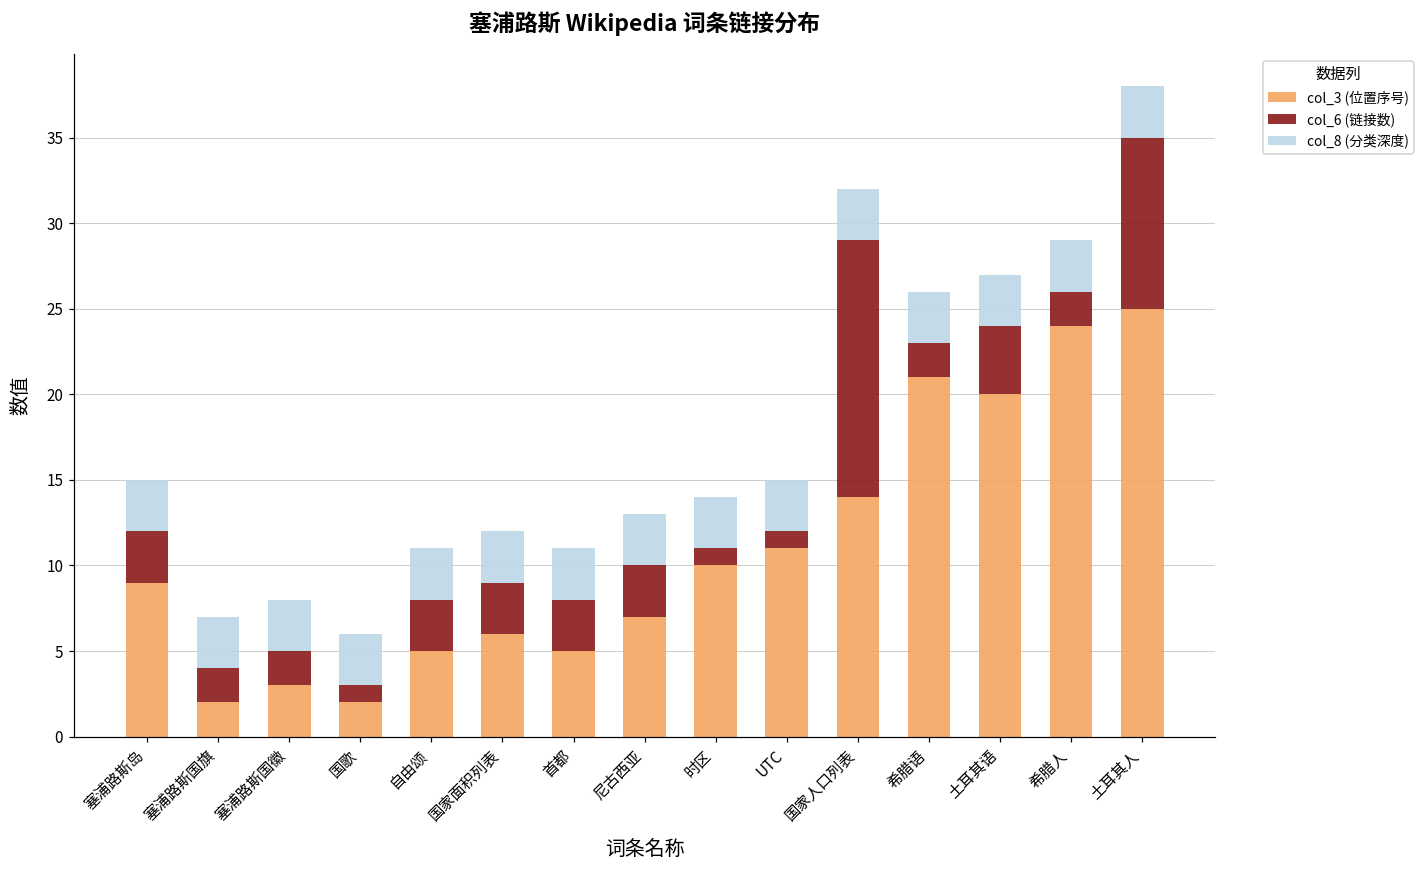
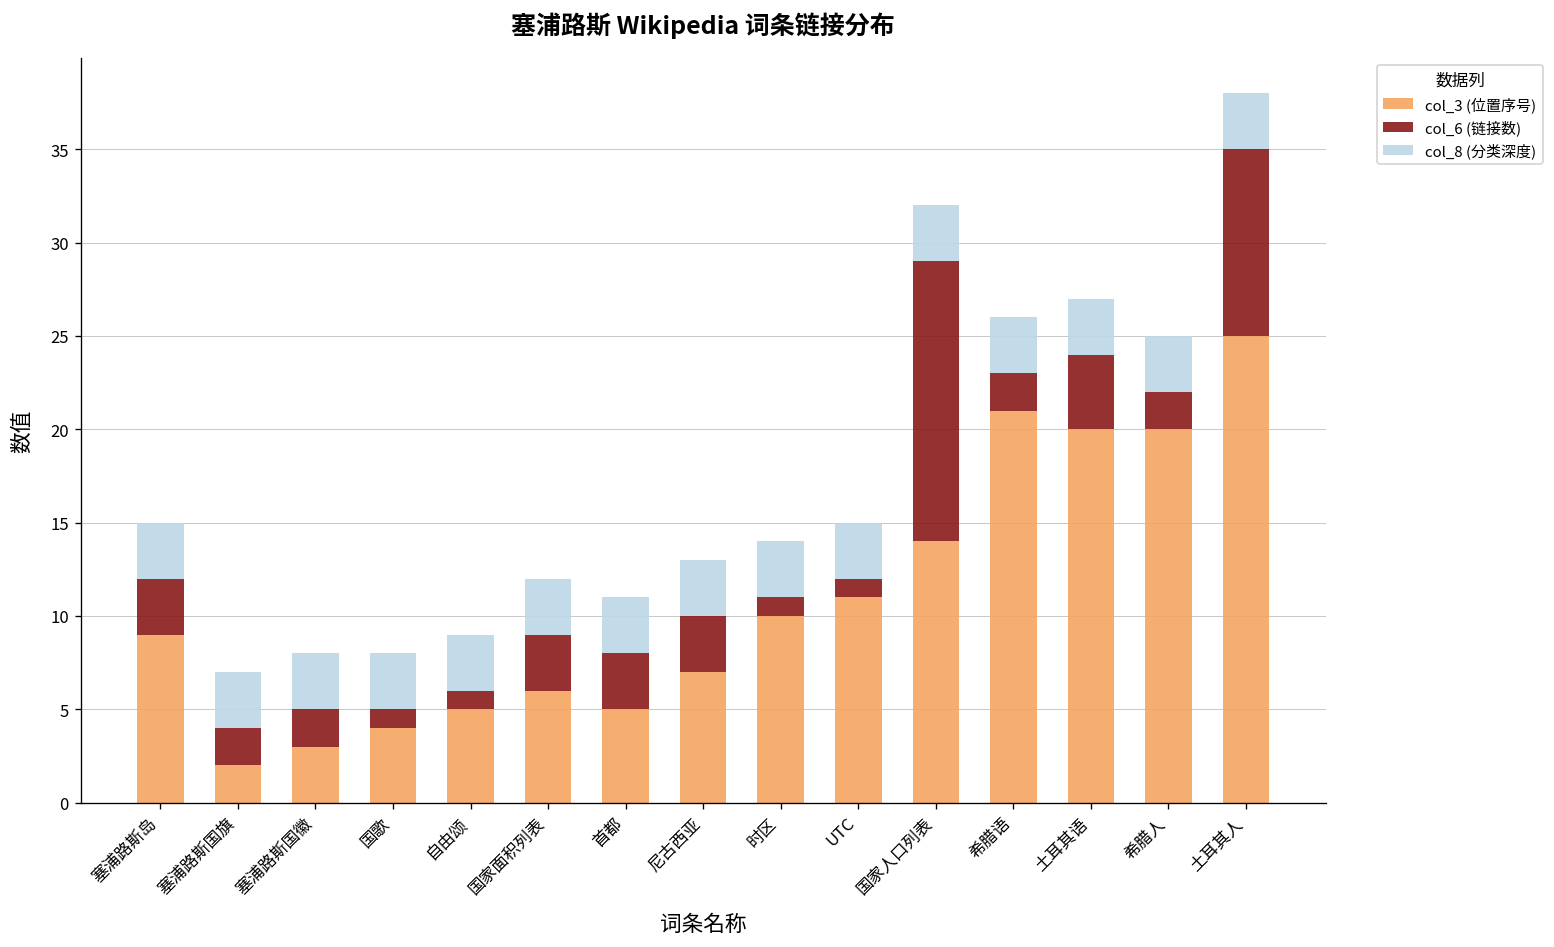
col_3 (位置序号), 国歌: 2 -> 4
col_6 (链接数), 自由颂: 3 -> 1
col_3 (位置序号), 希腊人: 24 -> 20
